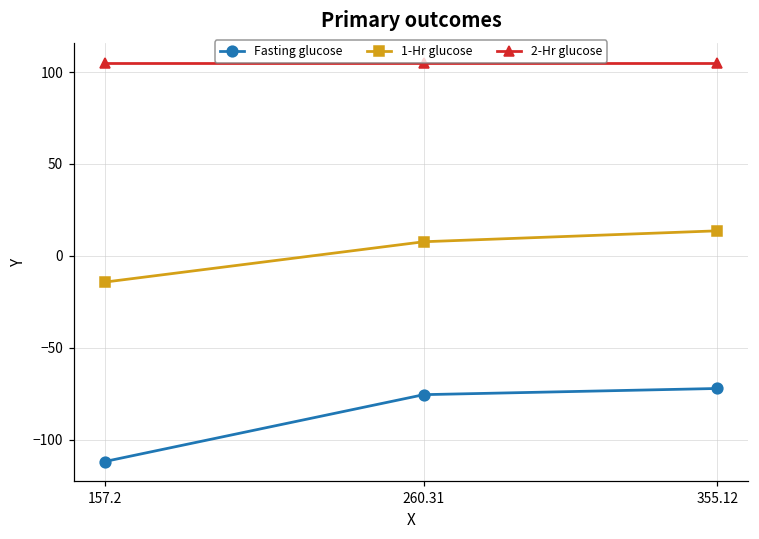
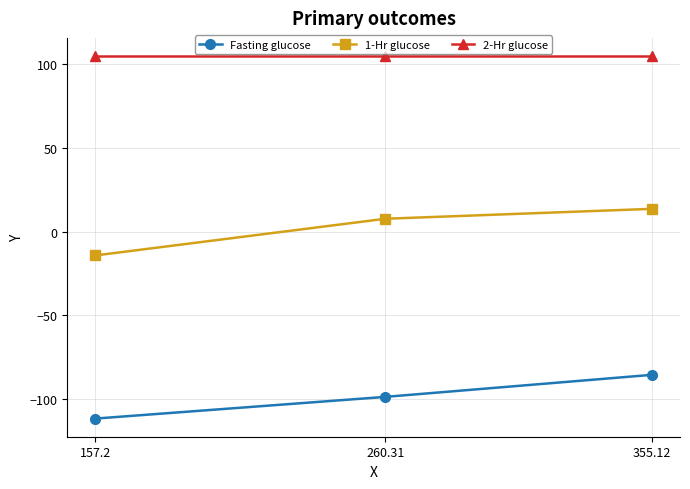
Fasting glucose, 260.31: -76 -> -99
Fasting glucose, 355.12: -72 -> -86
